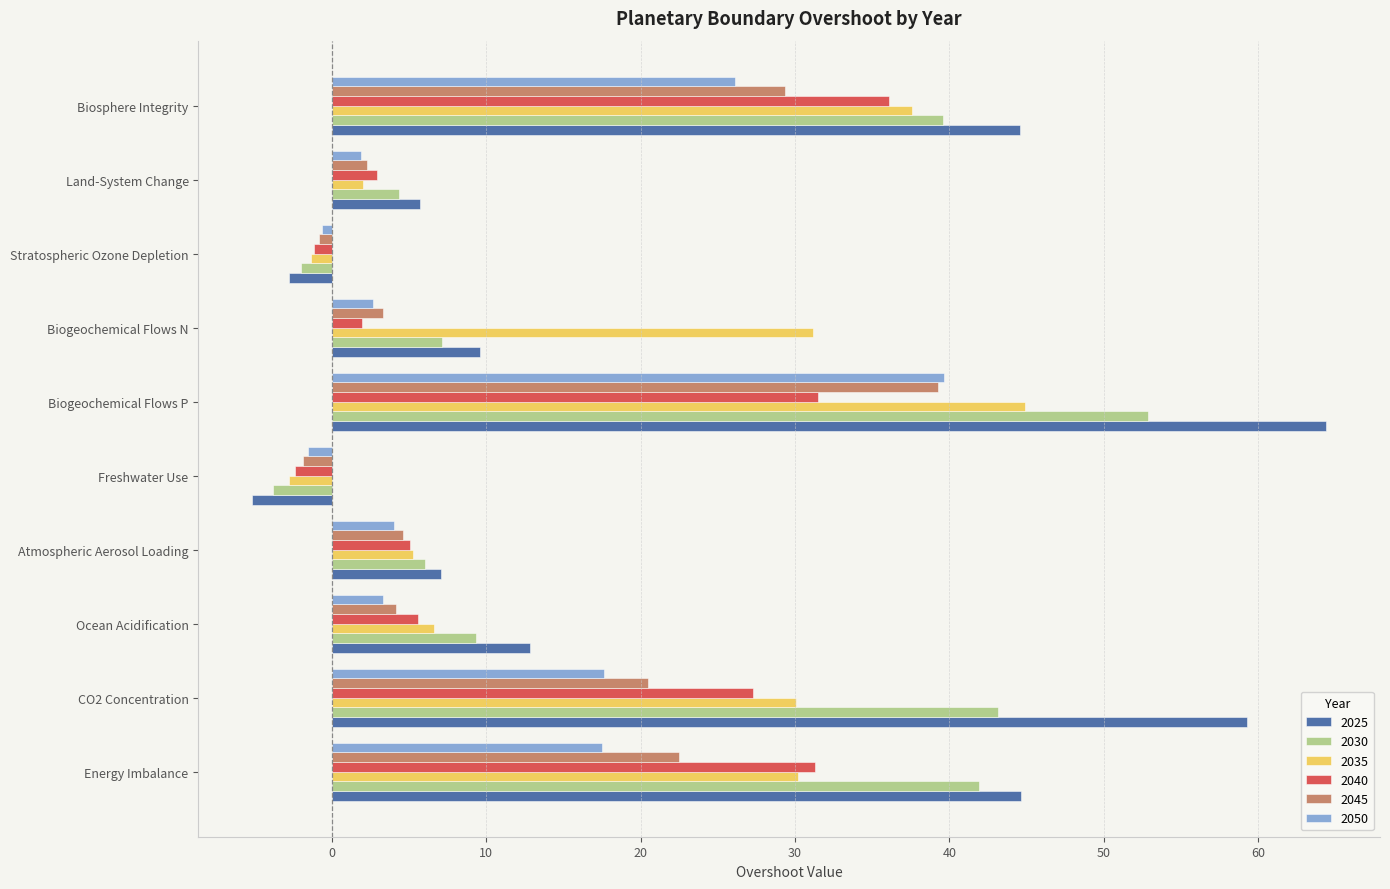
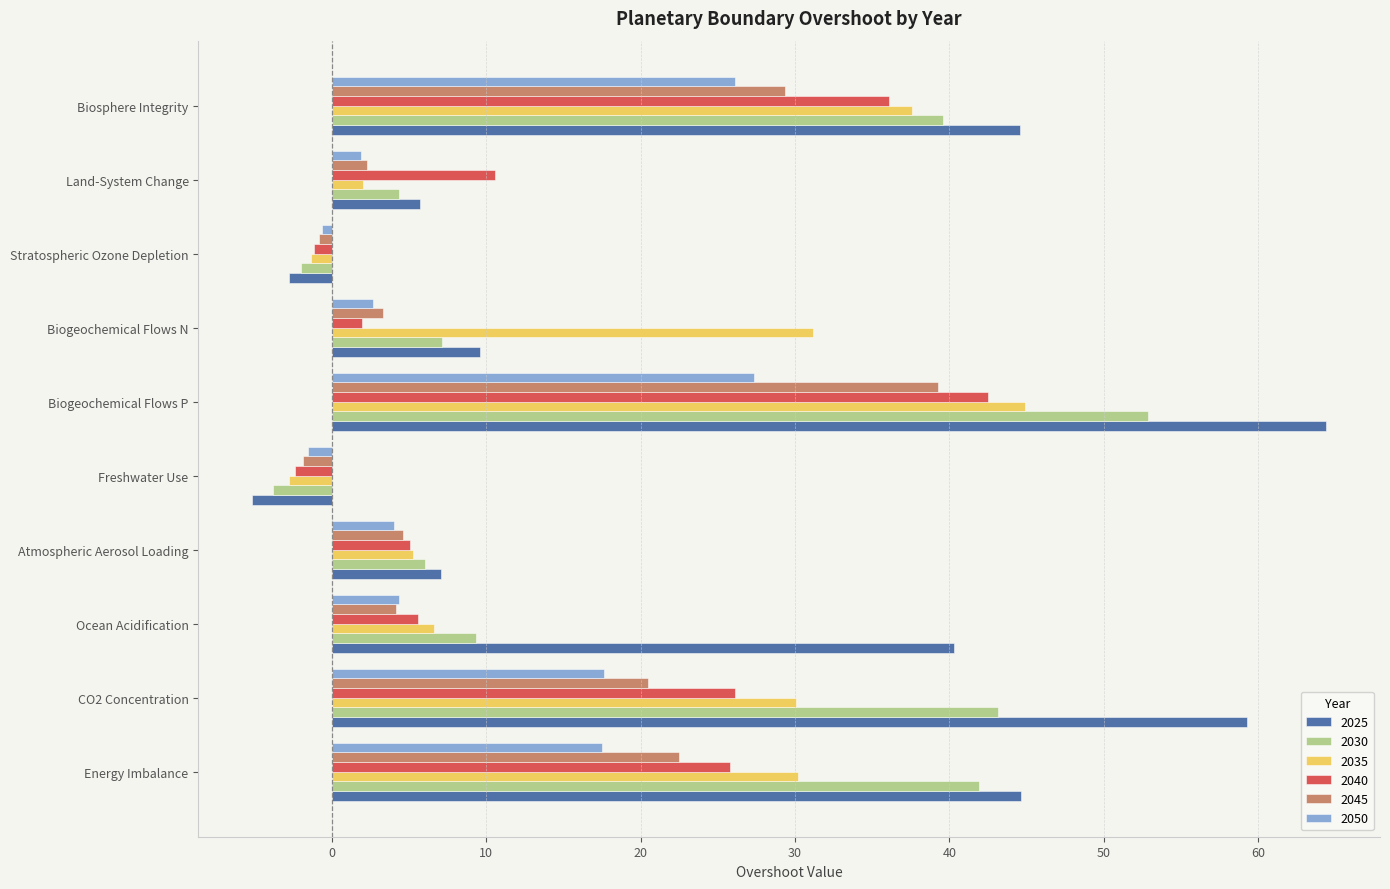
2040, Land-System Change: 2.9 -> 10.6
2050, Biogeochemical Flows P: 39.6 -> 27.4
2040, Biogeochemical Flows P: 31.5 -> 42.5
2050, Ocean Acidification: 3.3 -> 4.3
2025, Ocean Acidification: 12.8 -> 40.3
2040, CO2 Concentration: 27.3 -> 26.1
2040, Energy Imbalance: 31.3 -> 25.8
